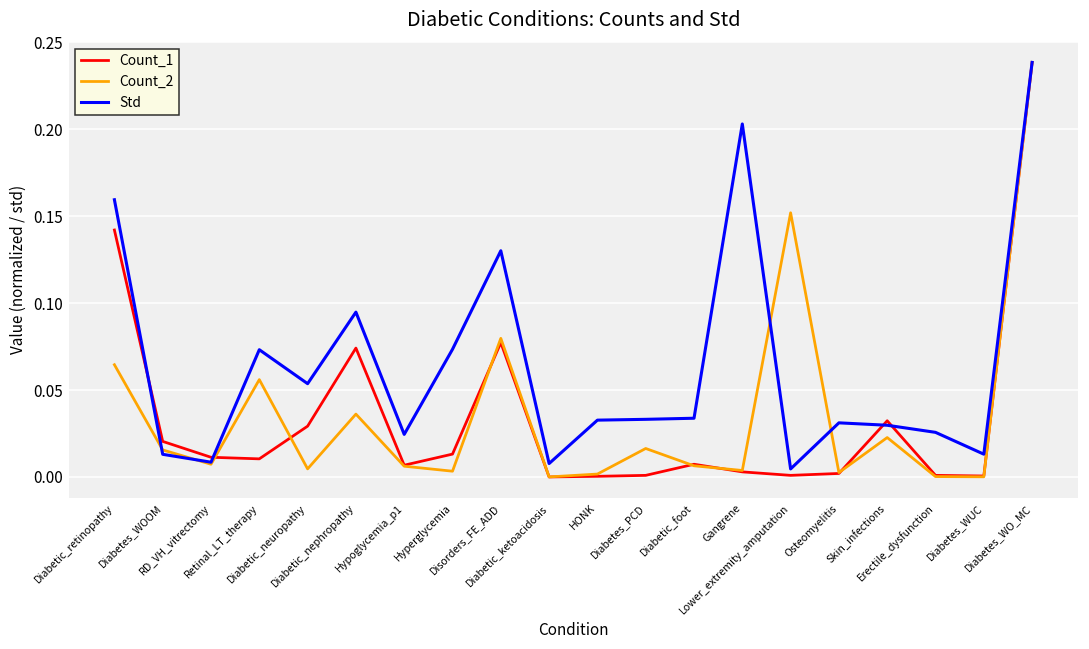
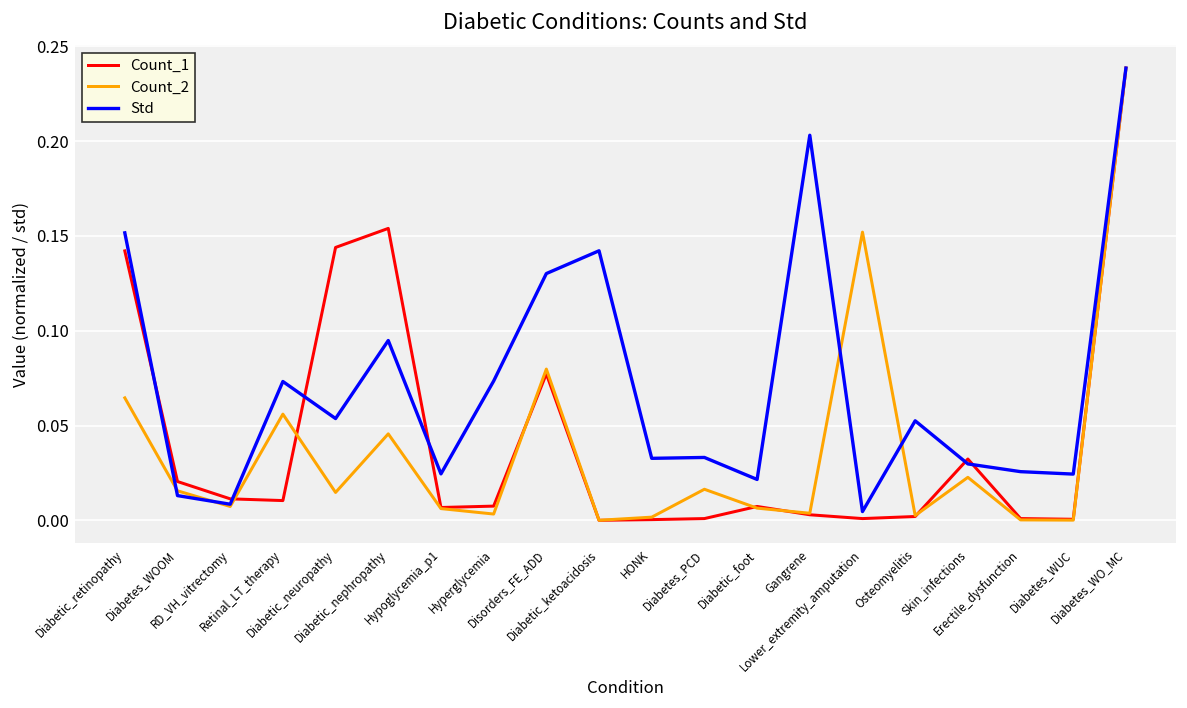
Std, Diabetic_retinopathy: 0.160 -> 0.152
Count_1, Diabetic_neuropathy: 0.029 -> 0.144
Count_2, Diabetic_neuropathy: 0.005 -> 0.015
Count_1, Diabetic_nephropathy: 0.074 -> 0.154
Count_2, Diabetic_nephropathy: 0.036 -> 0.046
Count_1, Hyperglycemia: 0.013 -> 0.007
Std, Diabetic_ketoacidosis: 0.008 -> 0.142
Std, Diabetic_foot: 0.034 -> 0.022
Std, Osteomyelitis: 0.031 -> 0.052
Std, Diabetes_WUC: 0.013 -> 0.024
